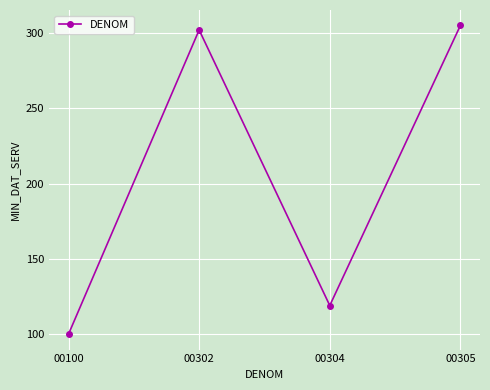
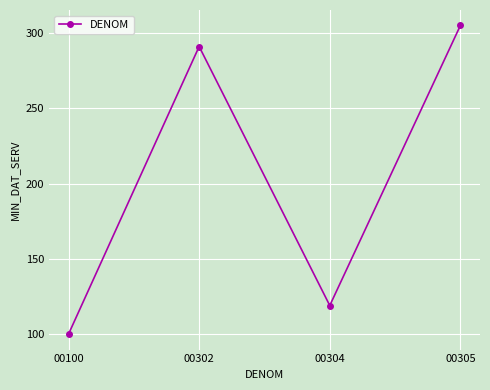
00302: 302 -> 291
